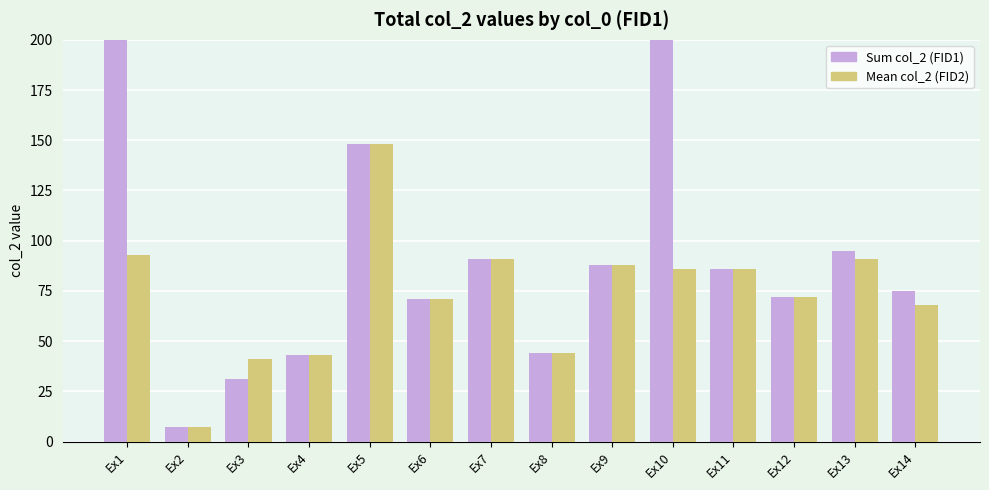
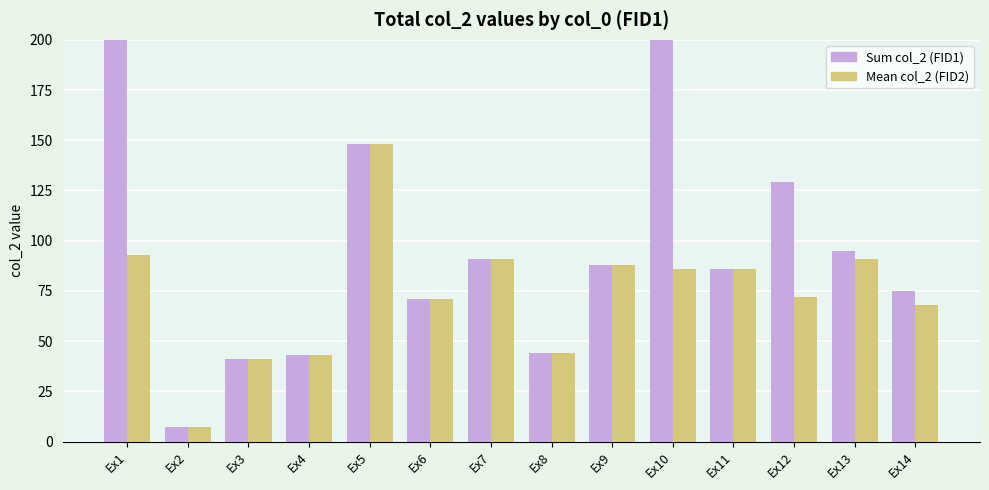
Sum col_2 (FID1), Ex3: 31 -> 41
Sum col_2 (FID1), Ex12: 72 -> 129
